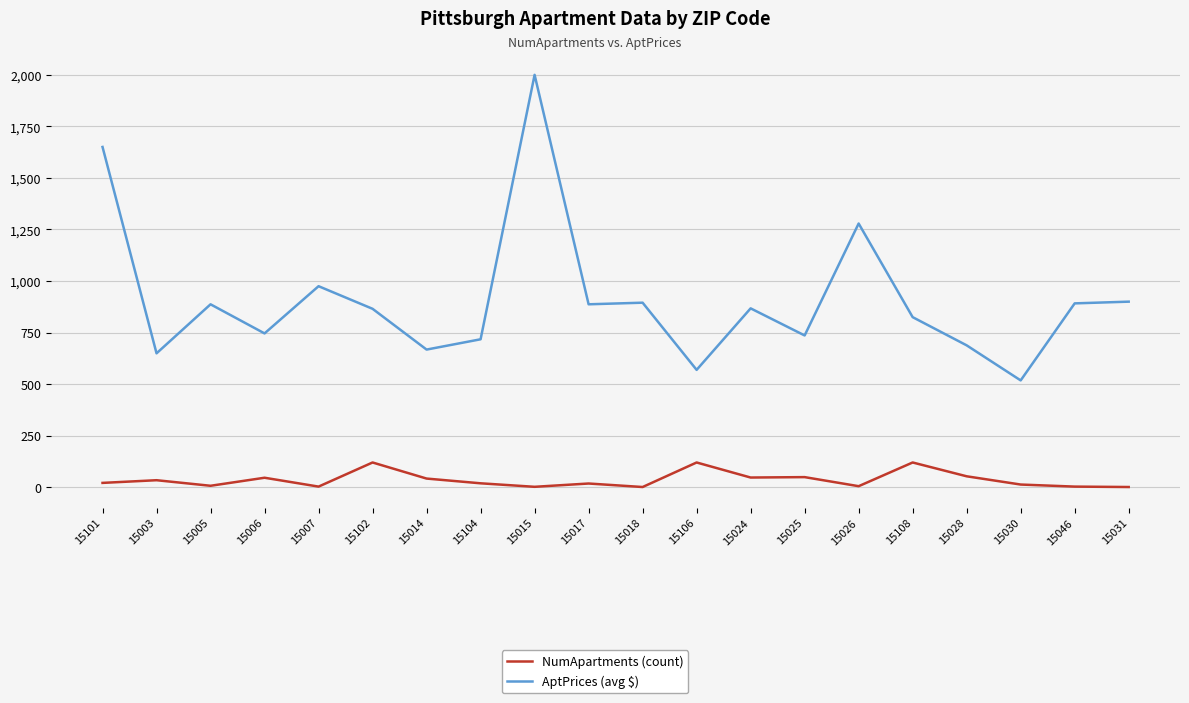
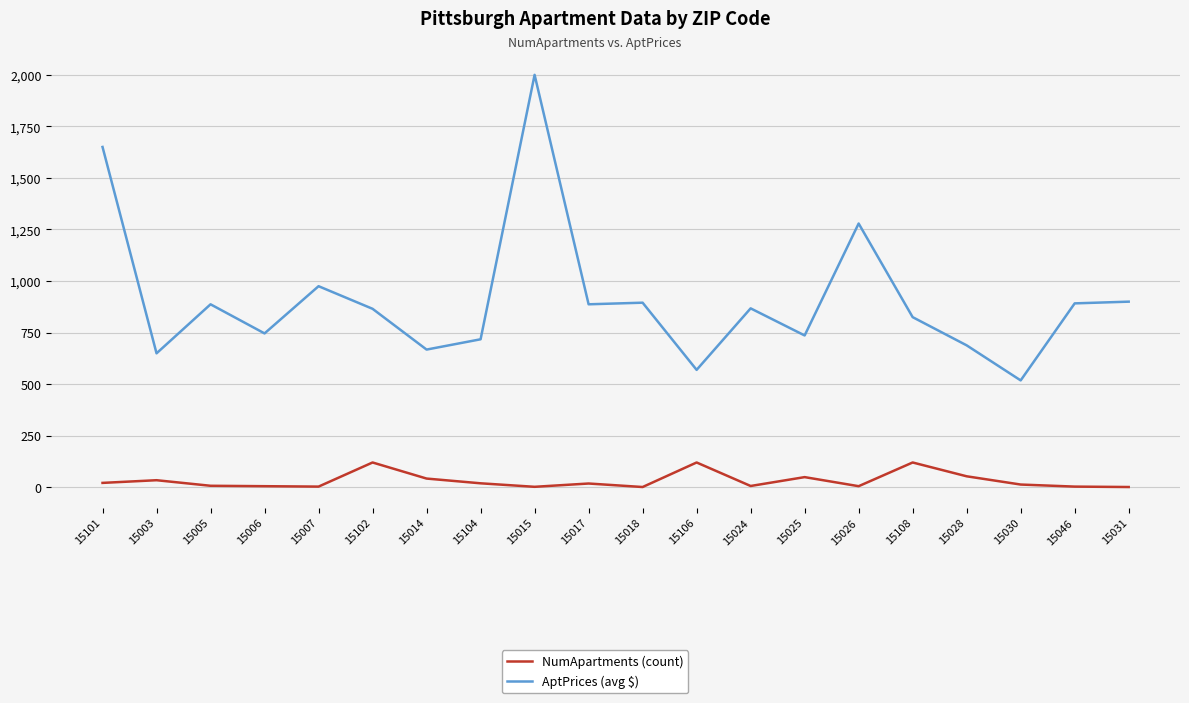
NumApartments (count), 15006: 50 -> 10
NumApartments (count), 15024: 50 -> 10
